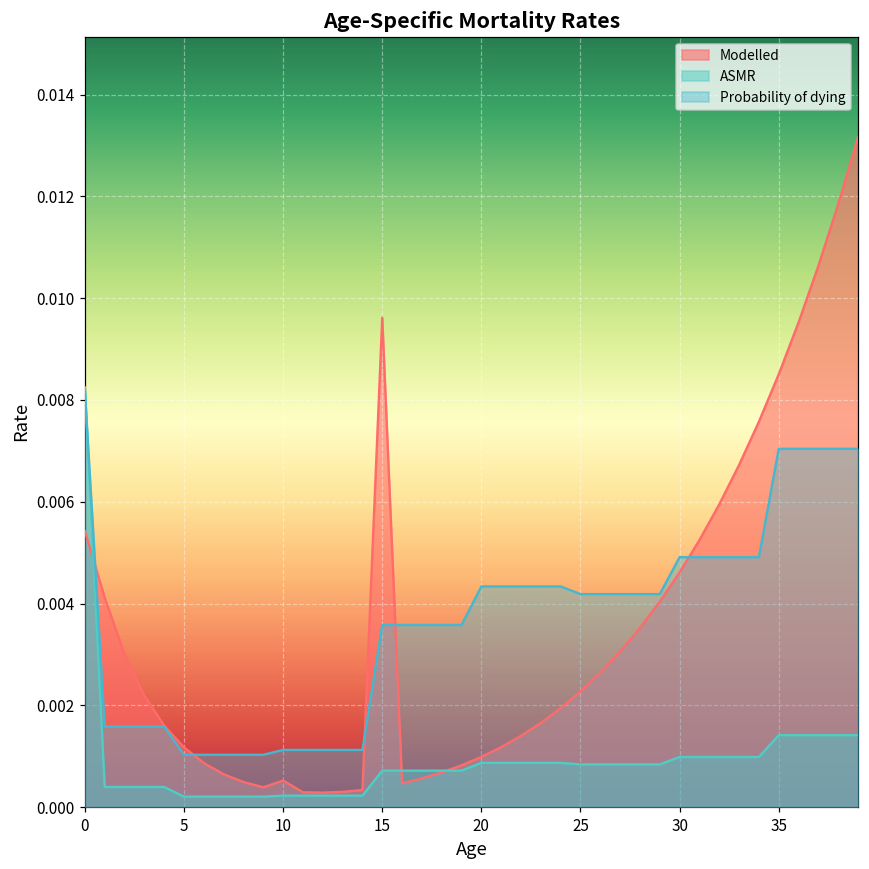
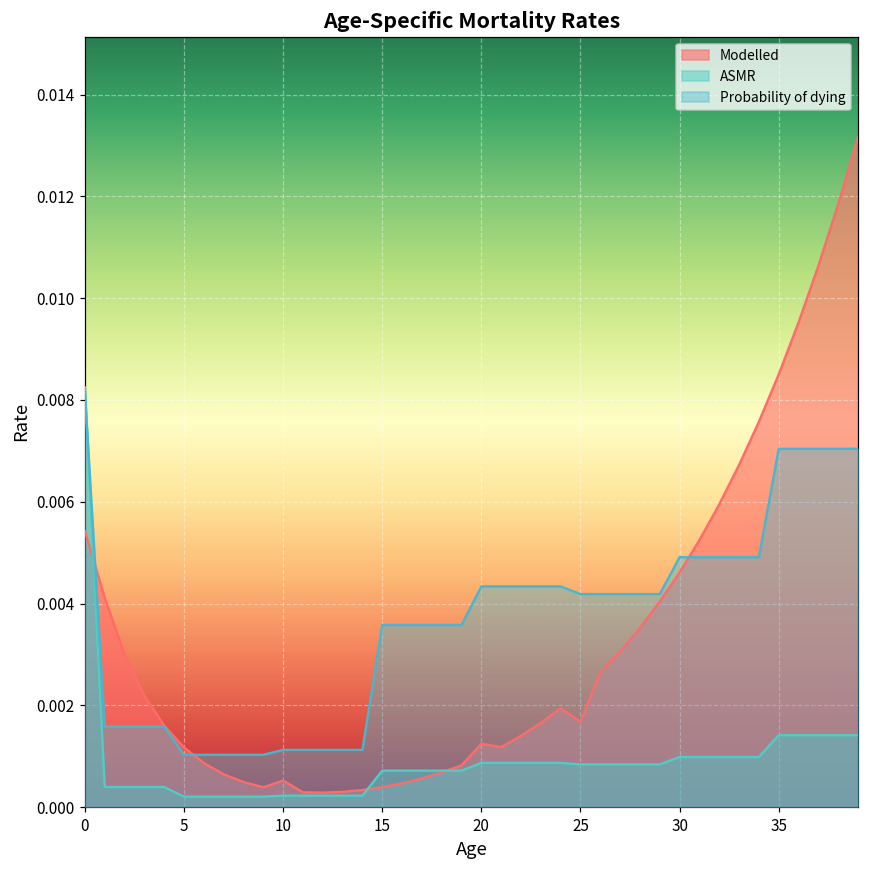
Modelled, 15: 0.0096 -> 0.0004
Modelled, 20: 0.0010 -> 0.0012
Modelled, 25: 0.0023 -> 0.0017
